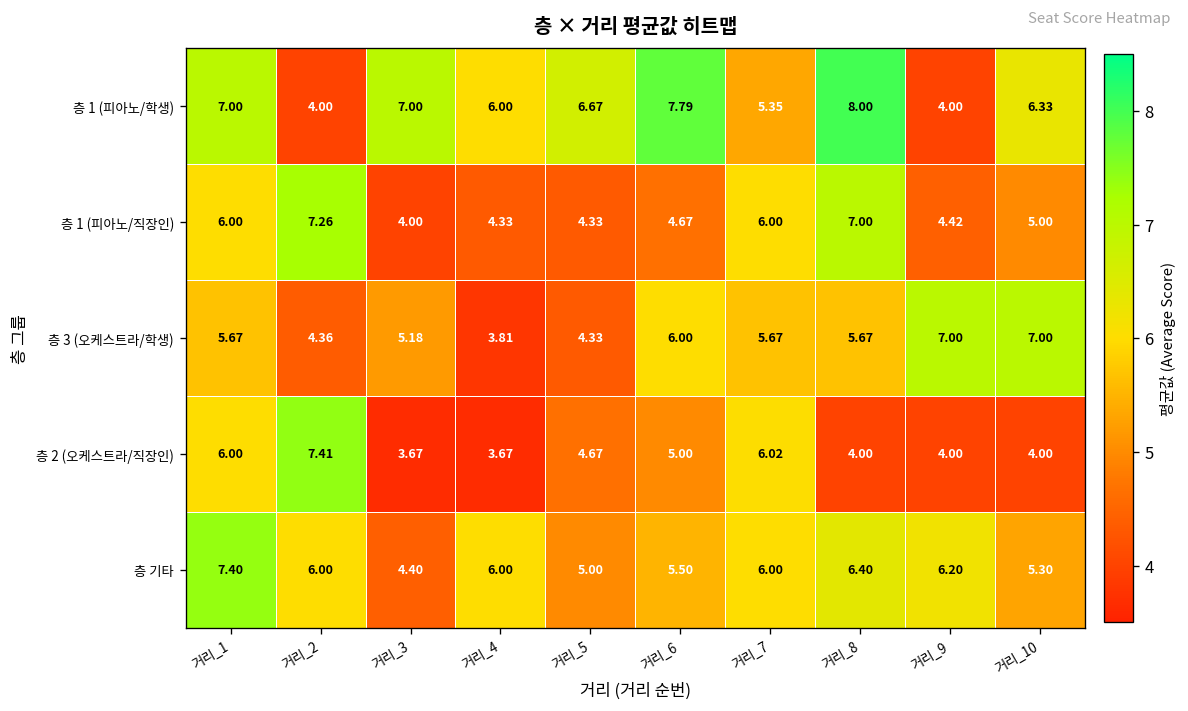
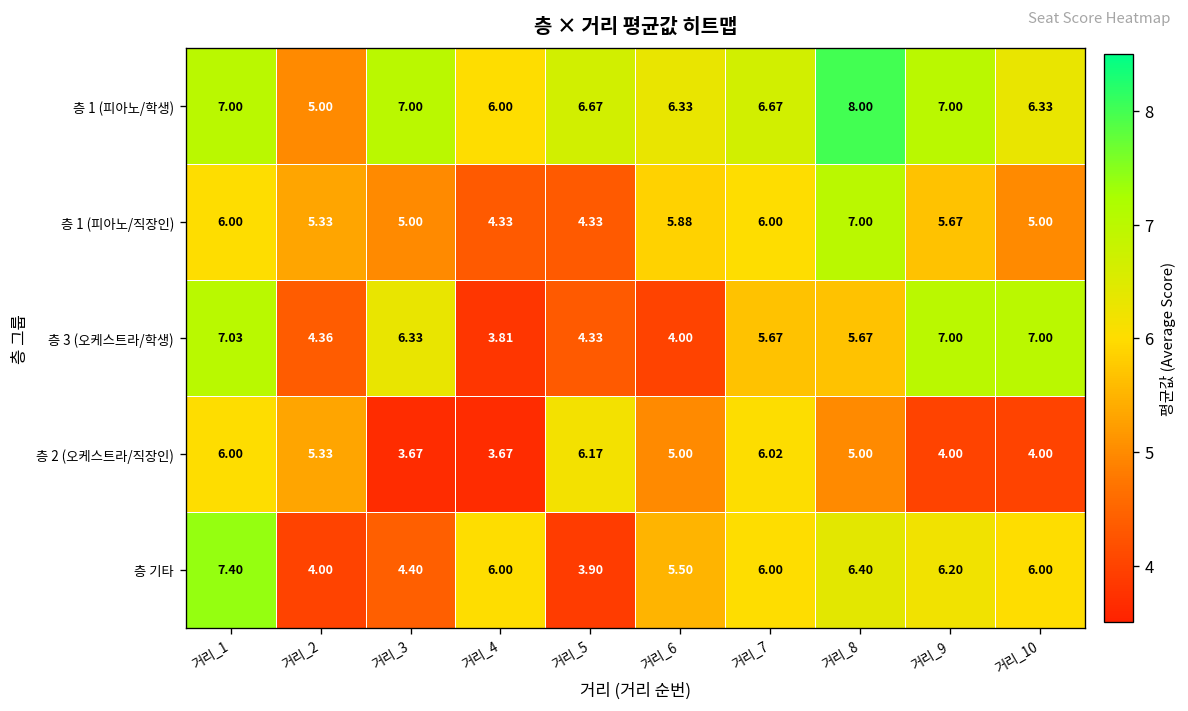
층 1 (피아노/학생), 거리_2: 4.00 -> 5.00
층 1 (피아노/학생), 거리_6: 7.79 -> 6.33
층 1 (피아노/학생), 거리_7: 5.35 -> 6.67
층 1 (피아노/학생), 거리_9: 4.00 -> 7.00
층 1 (피아노/직장인), 거리_2: 7.26 -> 5.33
층 1 (피아노/직장인), 거리_3: 4.00 -> 5.00
층 1 (피아노/직장인), 거리_6: 4.67 -> 5.88
층 1 (피아노/직장인), 거리_9: 4.42 -> 5.67
층 3 (오케스트라/학생), 거리_1: 5.67 -> 7.03
층 3 (오케스트라/학생), 거리_3: 5.18 -> 6.33
층 3 (오케스트라/학생), 거리_6: 6.00 -> 4.00
층 2 (오케스트라/직장인), 거리_2: 7.41 -> 5.33
층 2 (오케스트라/직장인), 거리_5: 4.67 -> 6.17
층 2 (오케스트라/직장인), 거리_8: 4.00 -> 5.00
층 기타, 거리_2: 6.00 -> 4.00
층 기타, 거리_5: 5.00 -> 3.90
층 기타, 거리_10: 5.30 -> 6.00
